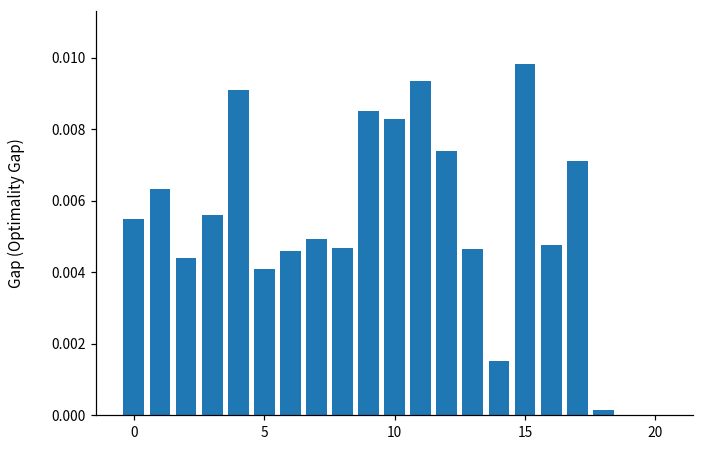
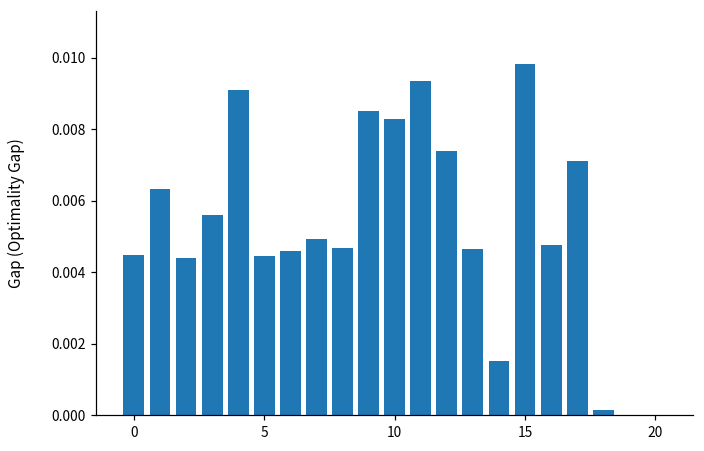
0: 0.0055 -> 0.0045
5: 0.0041 -> 0.0044
